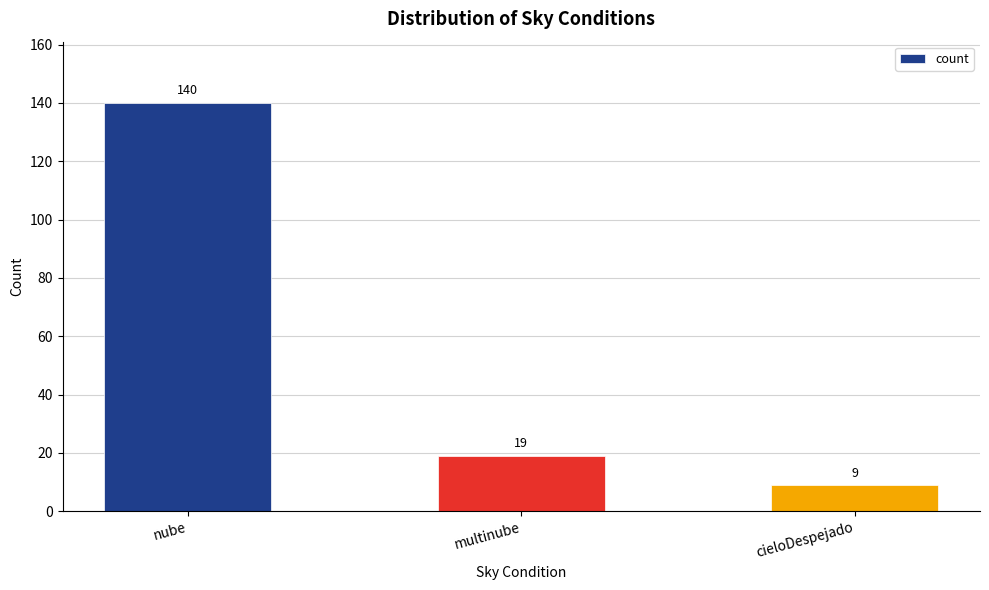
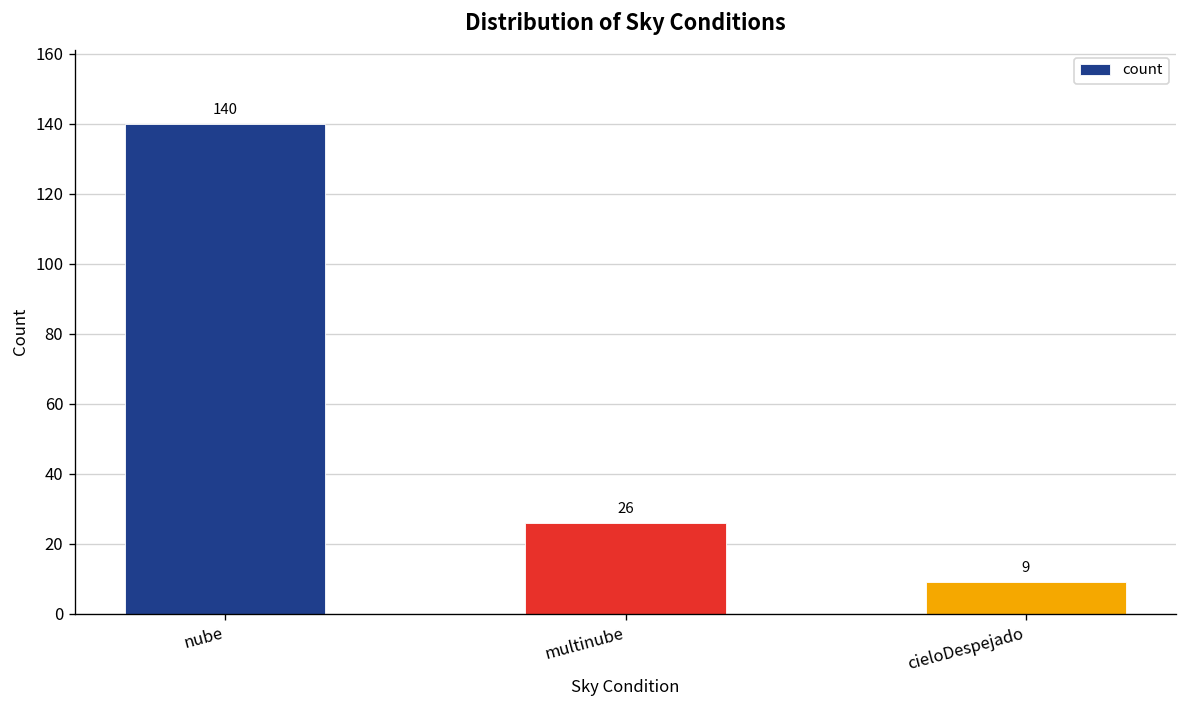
multinube: 19 -> 26
